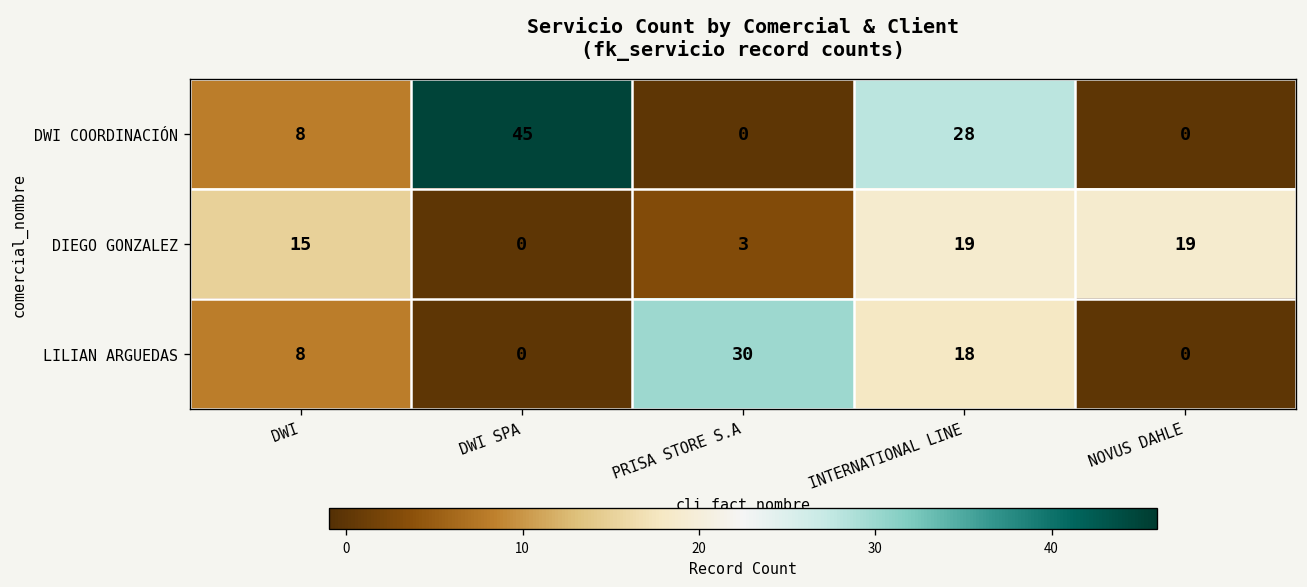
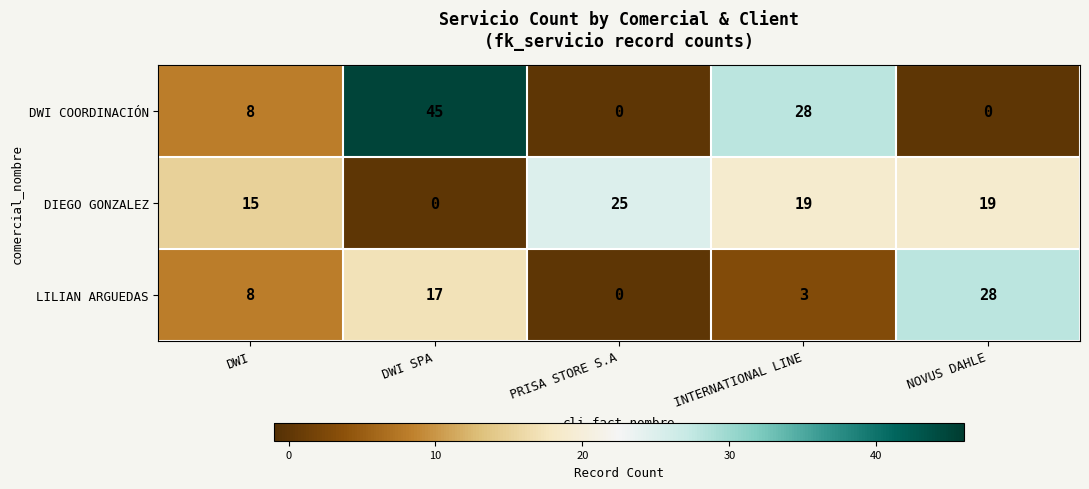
DIEGO GONZALEZ, PRISA STORE S.A: 3 -> 25
LILIAN ARGUEDAS, DWI SPA: 0 -> 17
LILIAN ARGUEDAS, PRISA STORE S.A: 30 -> 0
LILIAN ARGUEDAS, INTERNATIONAL LINE: 18 -> 3
LILIAN ARGUEDAS, NOVUS DAHLE: 0 -> 28
